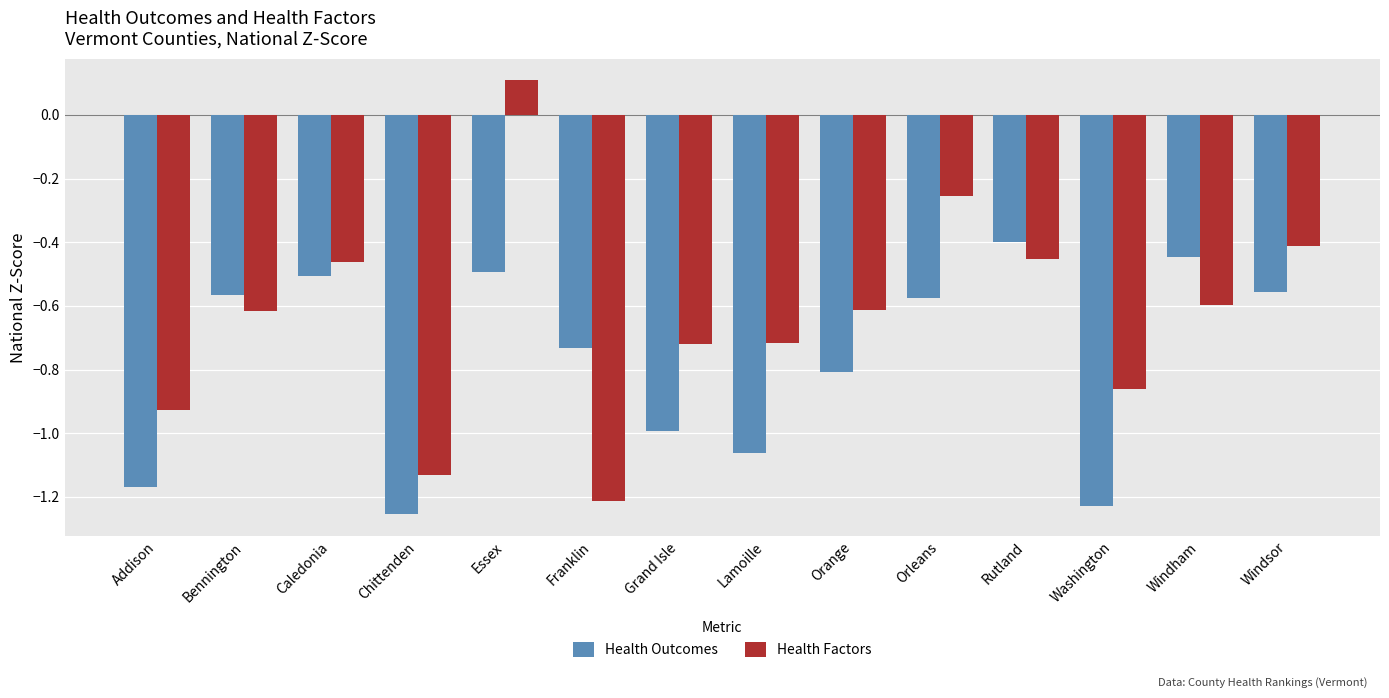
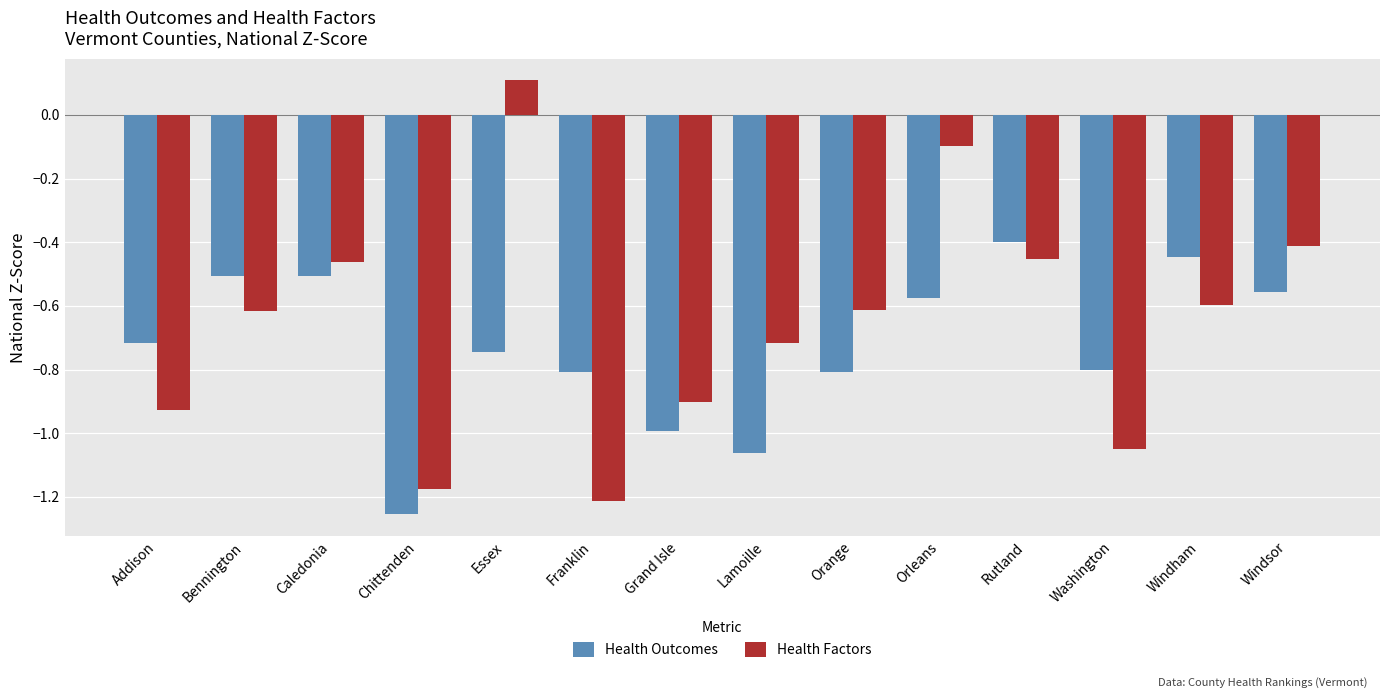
Health Outcomes, Addison: -1.17 -> -0.72
Health Outcomes, Bennington: -0.56 -> -0.51
Health Factors, Chittenden: -1.13 -> -1.17
Health Outcomes, Essex: -0.49 -> -0.74
Health Outcomes, Franklin: -0.73 -> -0.81
Health Factors, Grand Isle: -0.72 -> -0.90
Health Factors, Orleans: -0.26 -> -0.10
Health Outcomes, Washington: -1.23 -> -0.80
Health Factors, Washington: -0.86 -> -1.05
